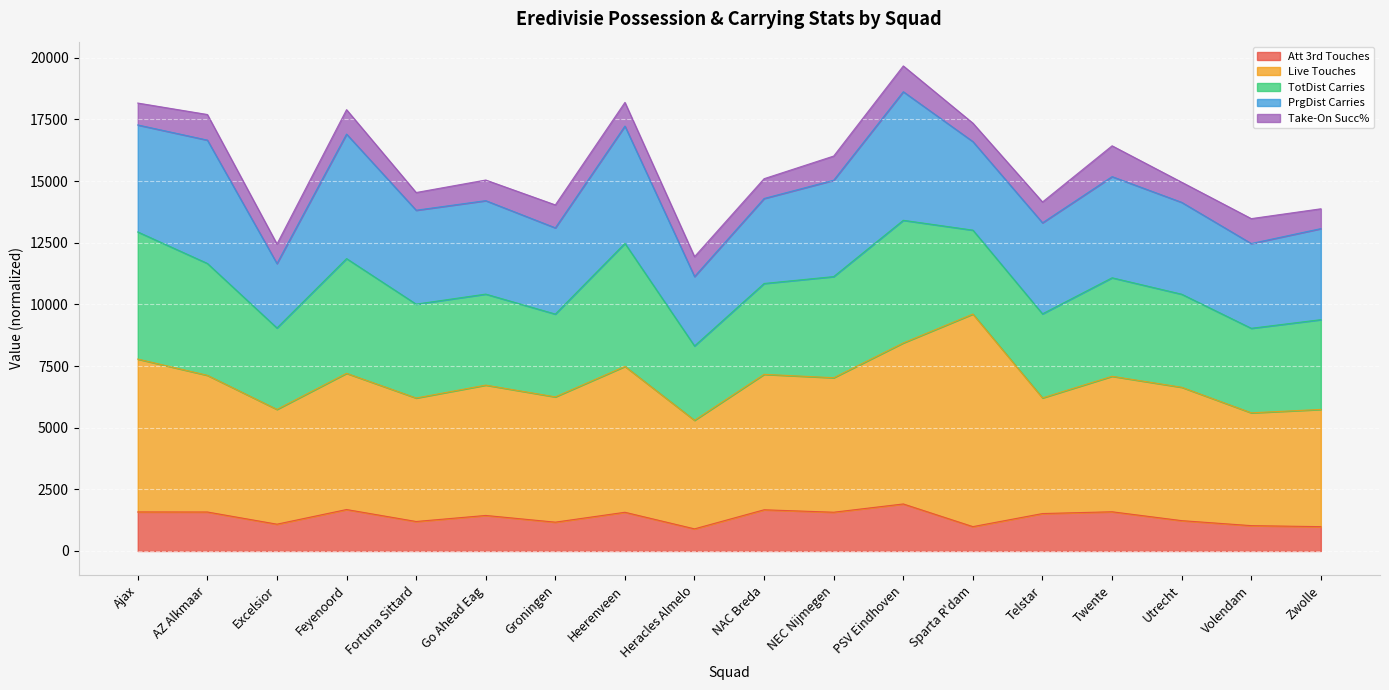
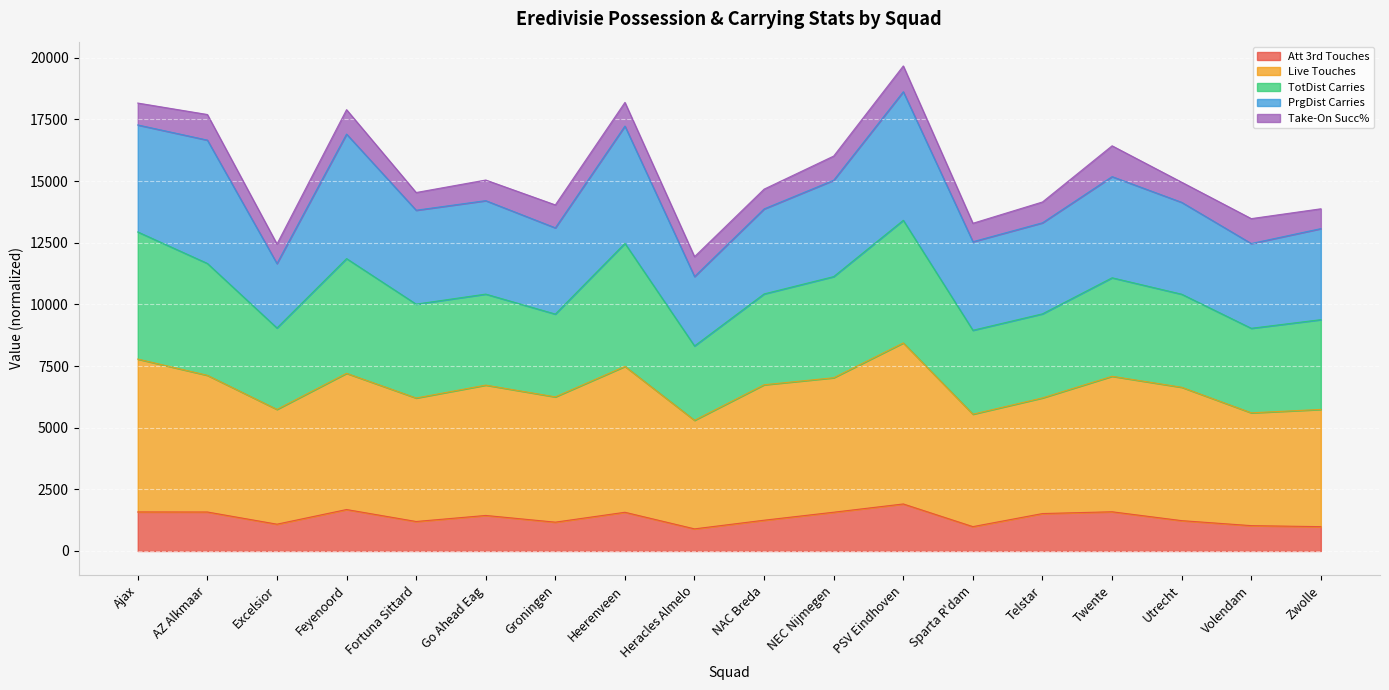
Att 3rd Touches, NAC Breda: 1700 -> 1200
Live Touches, Sparta R'dam: 8600 -> 4600
